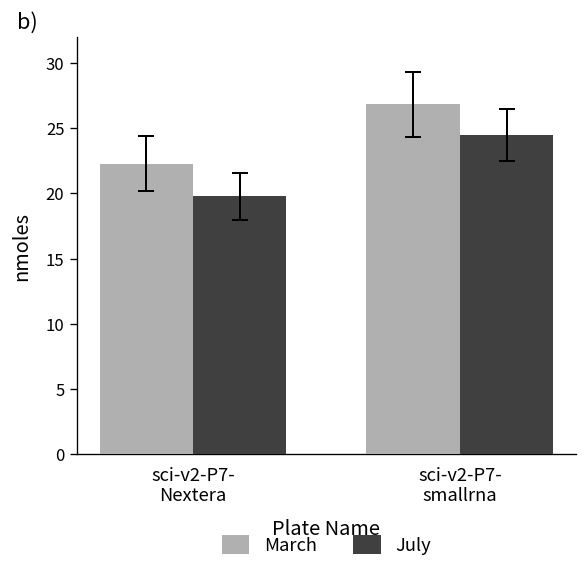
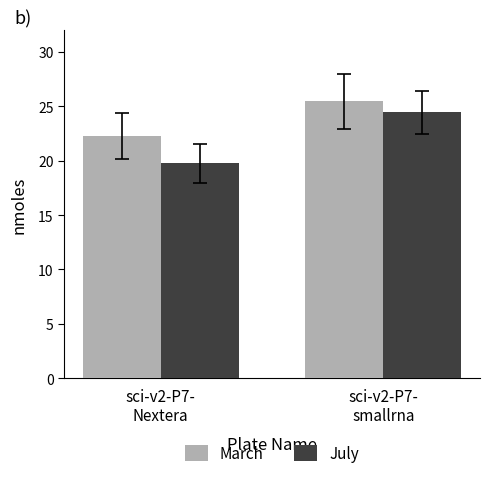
March, sci-v2-P7- smallrna: 26.8 -> 25.5
